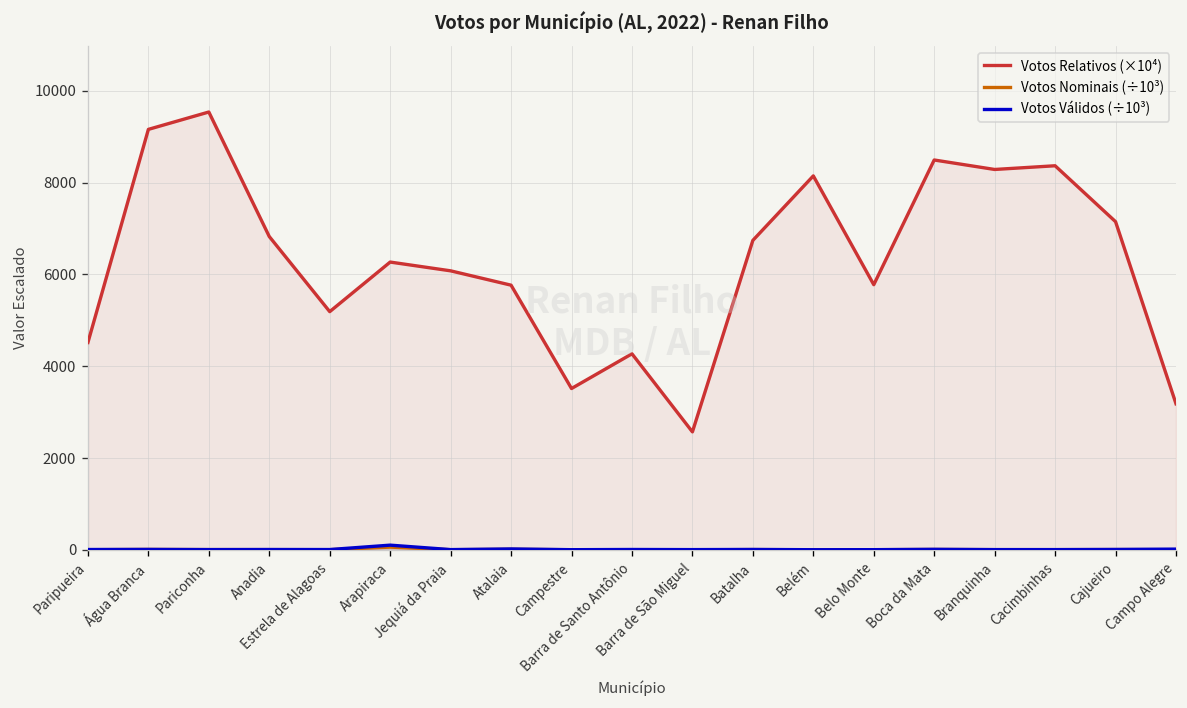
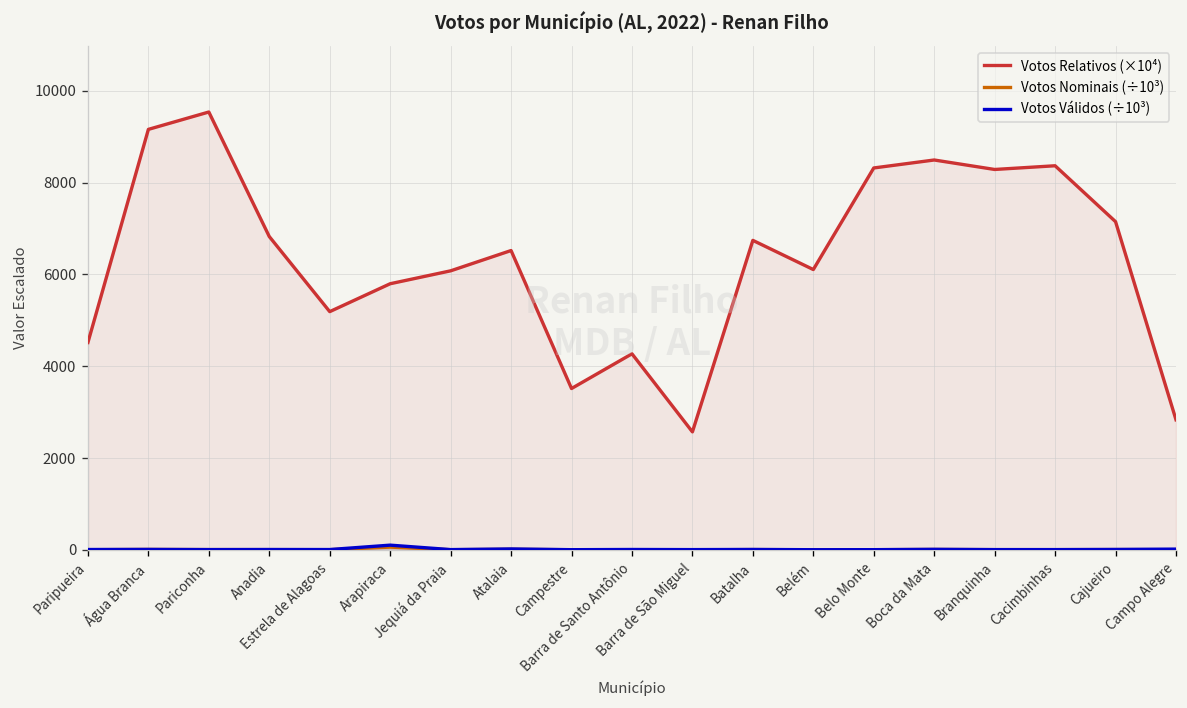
Votos Relativos (×10⁴), Arapiraca: 6300 -> 5800
Votos Relativos (×10⁴), Atalaia: 5800 -> 6500
Votos Relativos (×10⁴), Belém: 8100 -> 6100
Votos Relativos (×10⁴), Belo Monte: 5800 -> 8300
Votos Relativos (×10⁴), Campo Alegre: 3200 -> 2800
